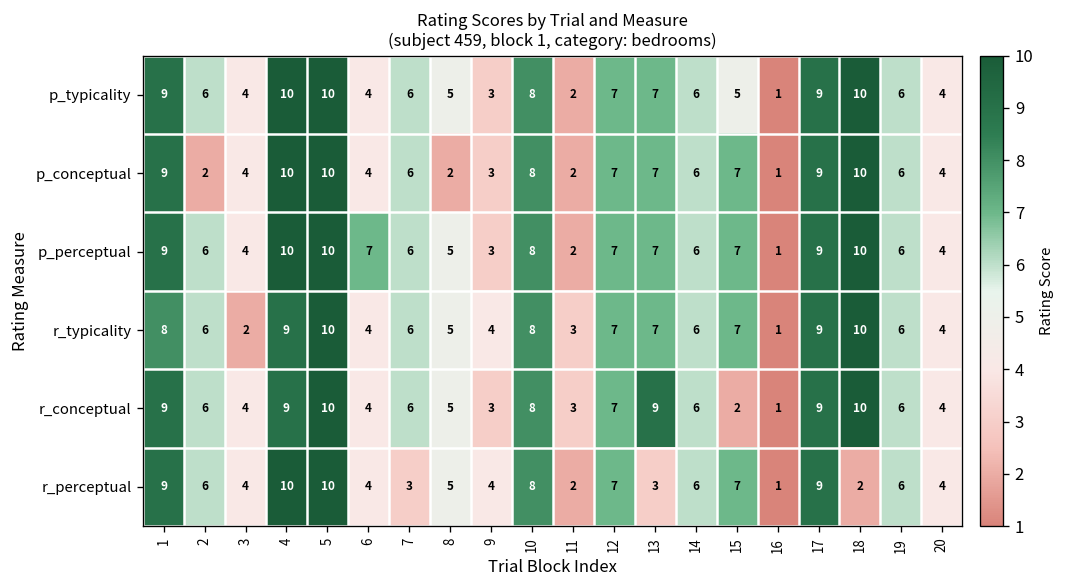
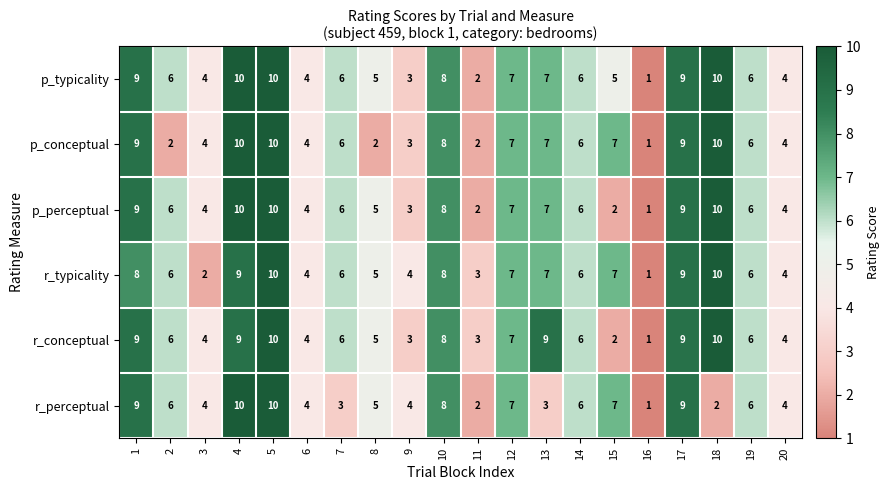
p_perceptual, 6: 7 -> 4
p_perceptual, 15: 7 -> 2
